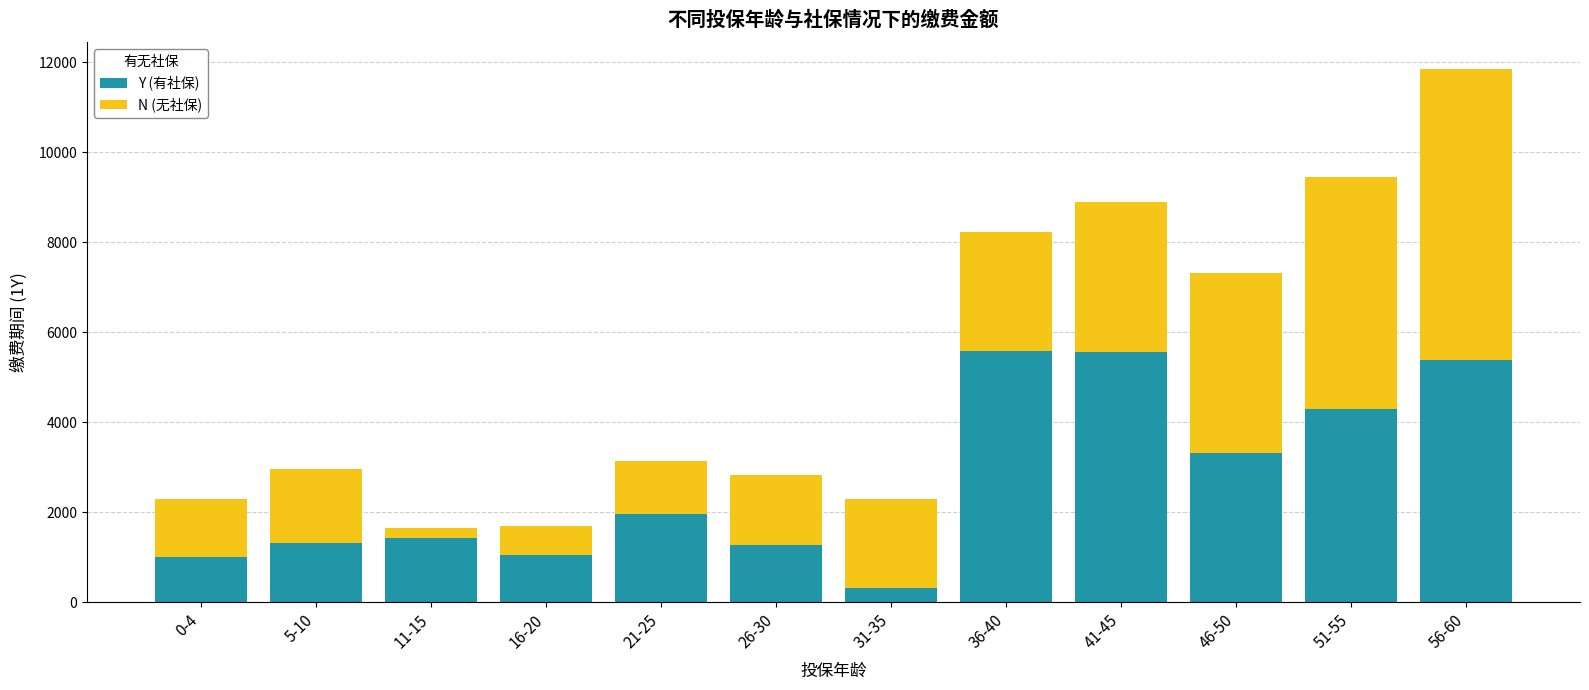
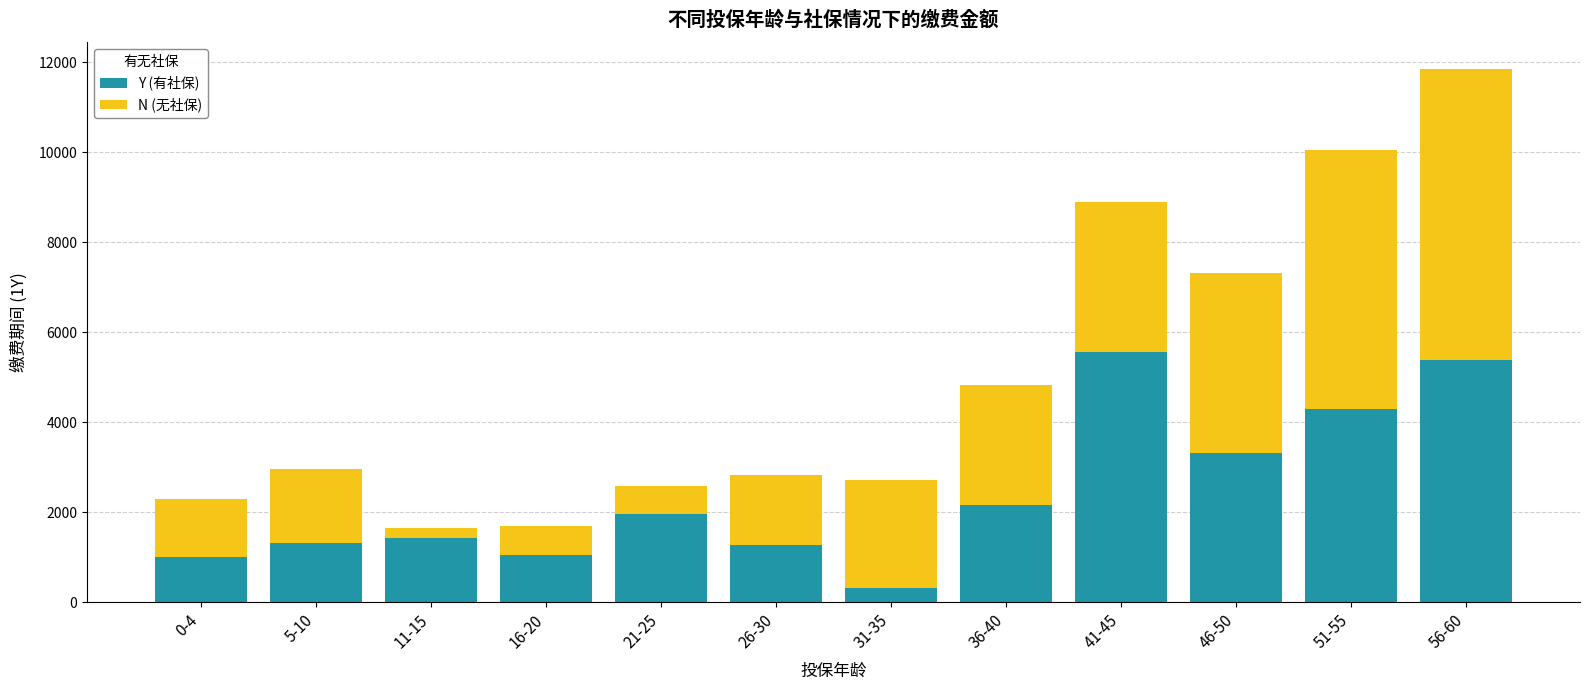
N (无社保), 21-25: 1200 -> 600
N (无社保), 31-35: 2000 -> 2400
Y (有社保), 36-40: 5600 -> 2200
N (无社保), 51-55: 5200 -> 5800
